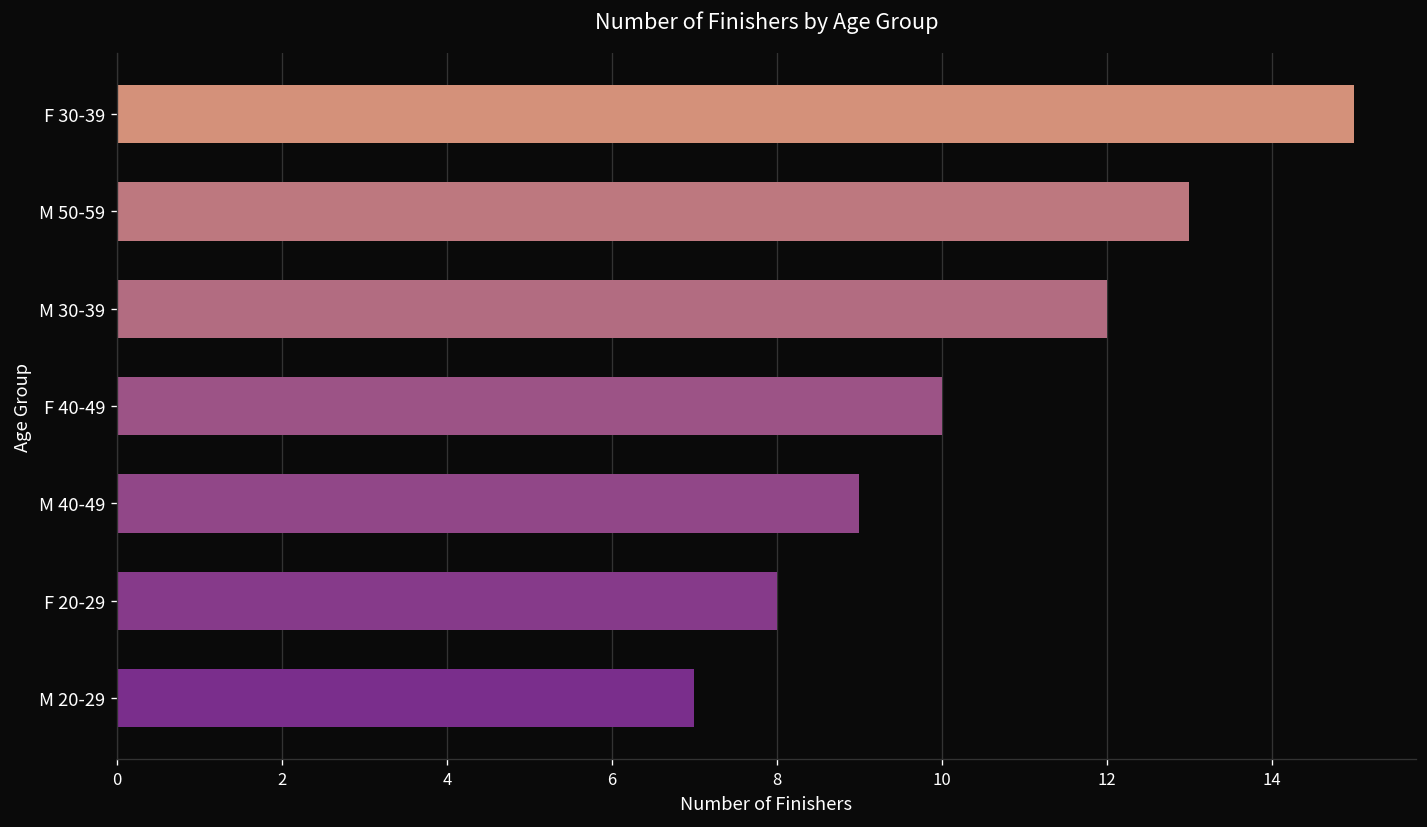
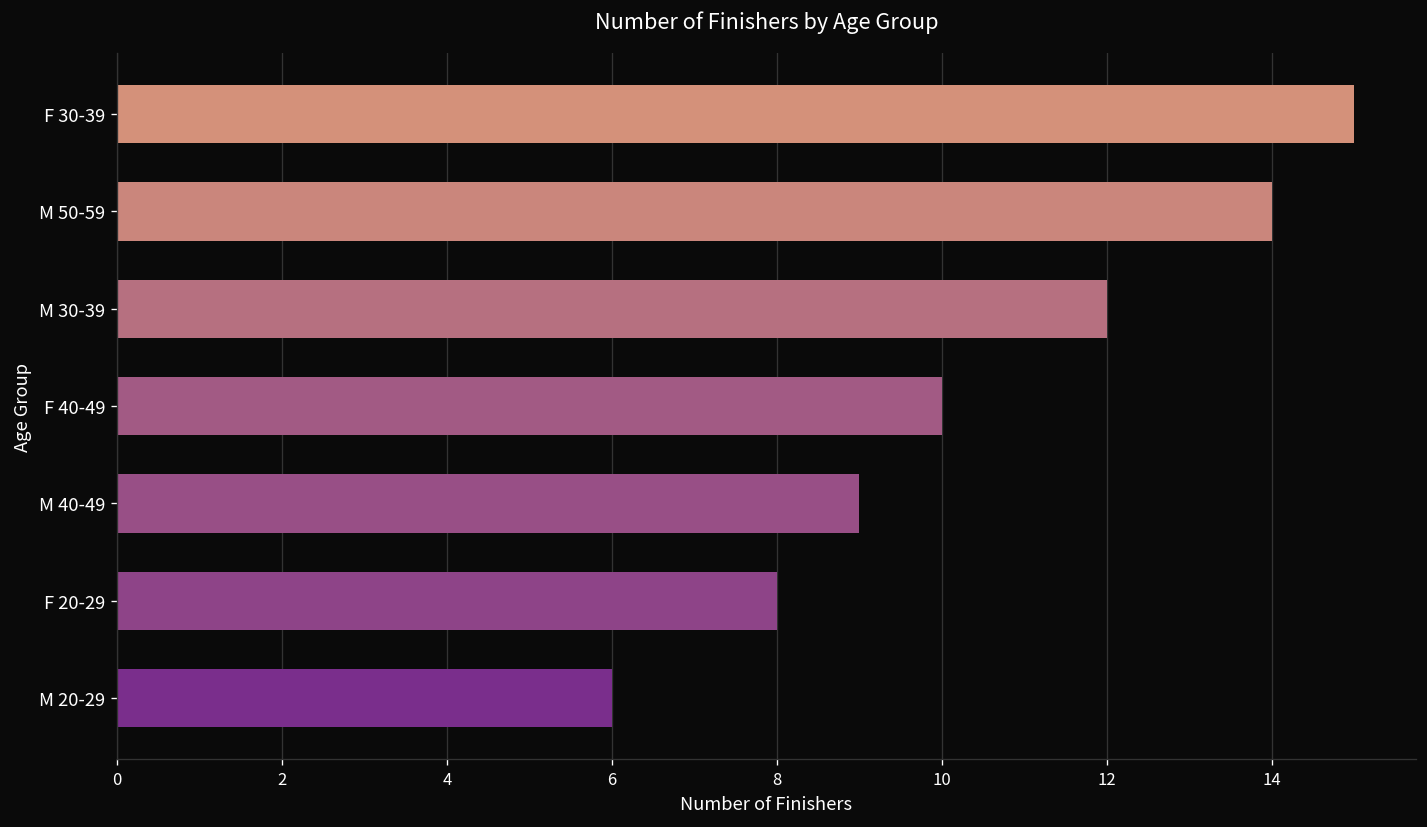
M 50-59: 13 -> 14
M 20-29: 7 -> 6
